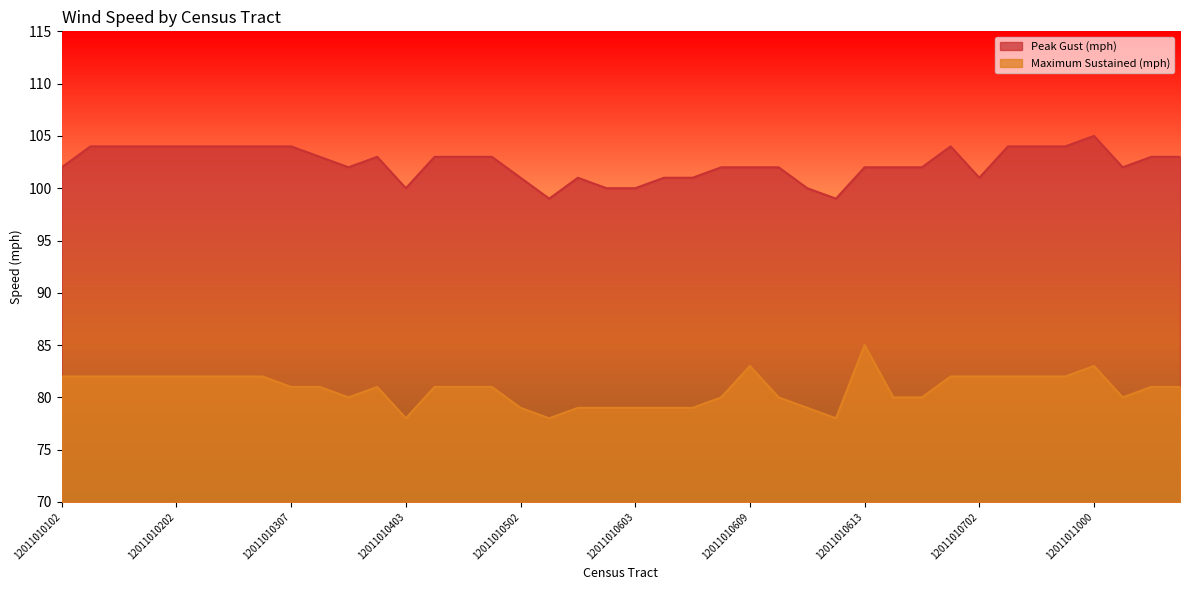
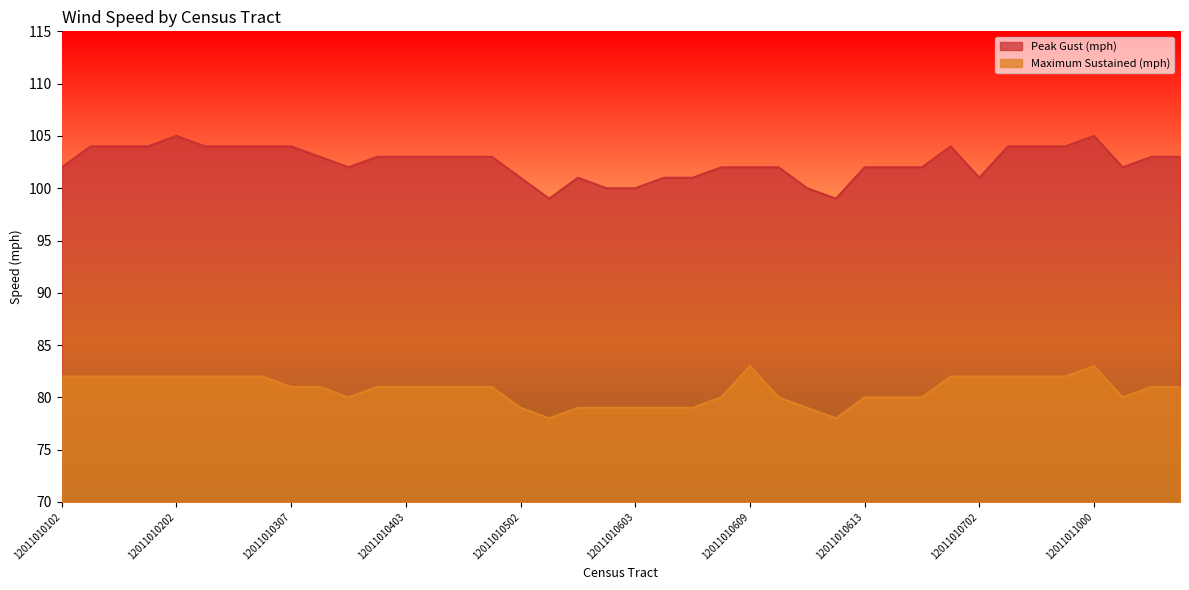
Peak Gust (mph), 12011010202: 104 -> 105
Peak Gust (mph), 12011010403: 100 -> 103
Maximum Sustained (mph), 12011010403: 78 -> 81
Maximum Sustained (mph), 12011010613: 85 -> 80
